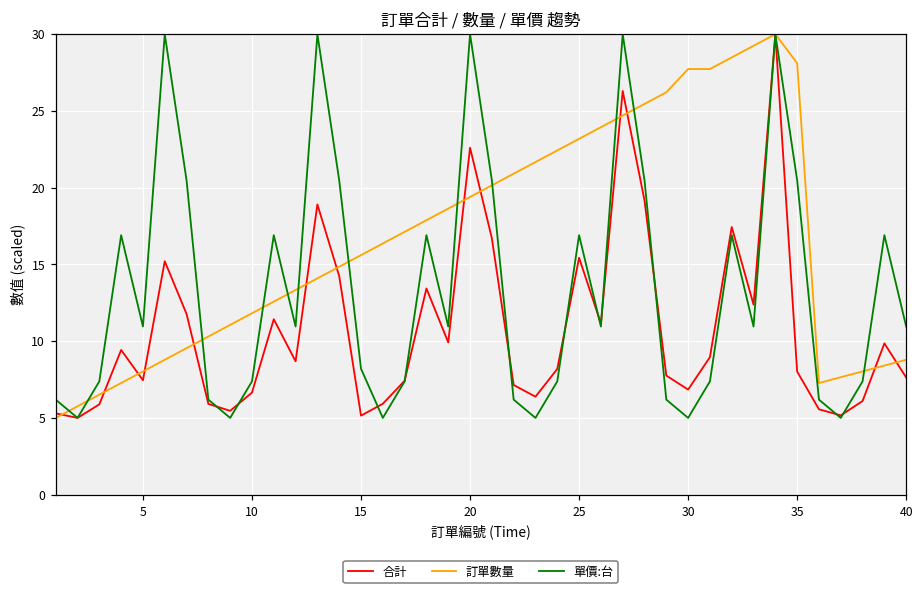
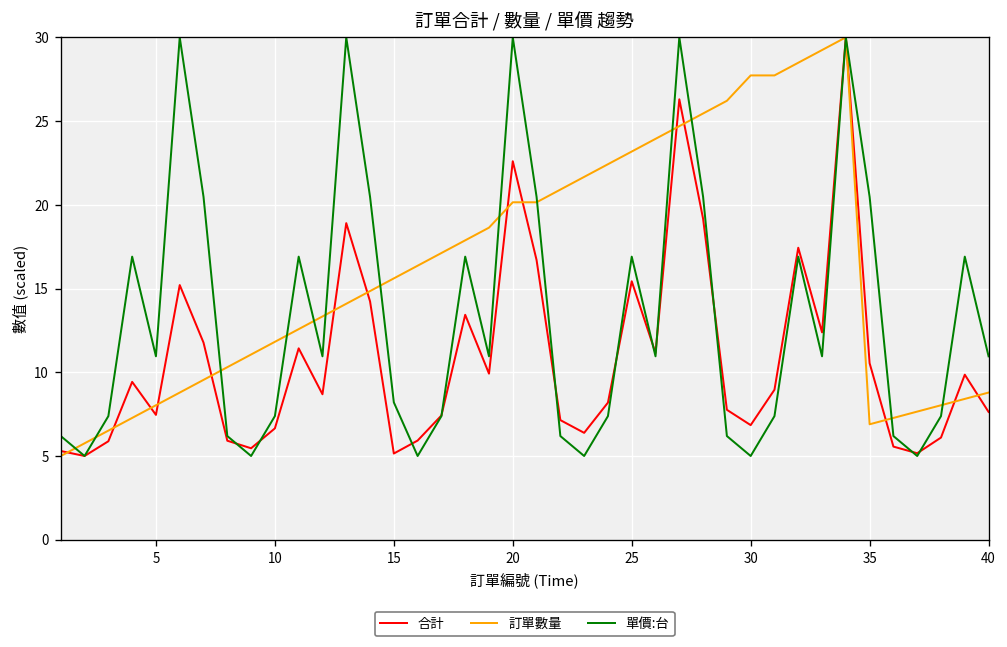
訂單數量, 20: 19.4 -> 20.2
合計, 35: 8.0 -> 10.5
訂單數量, 35: 28.1 -> 6.9
